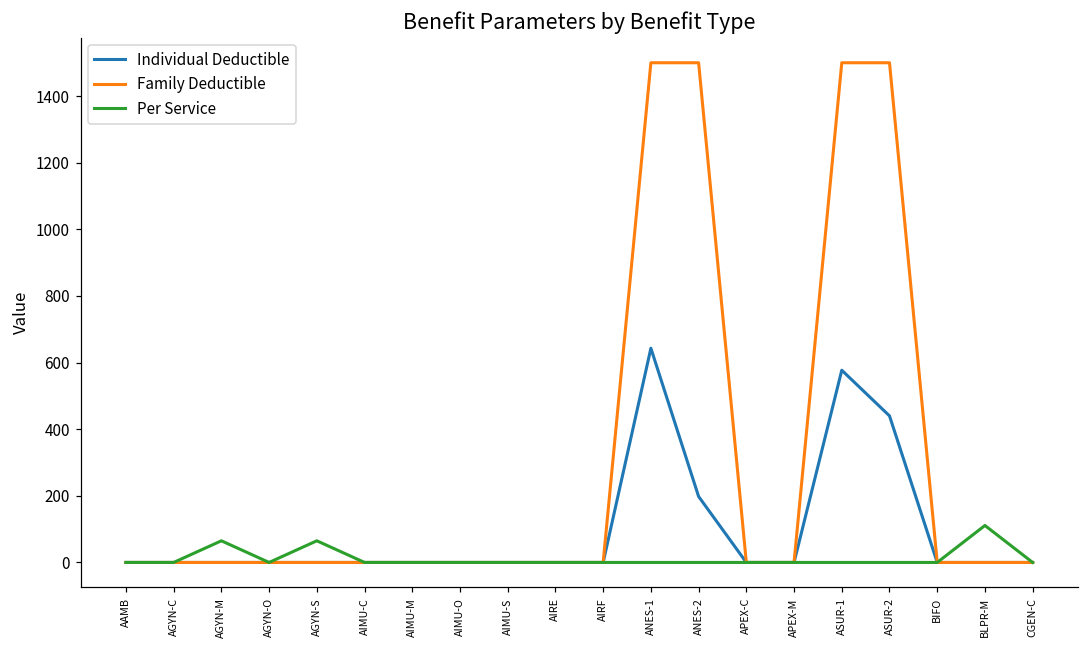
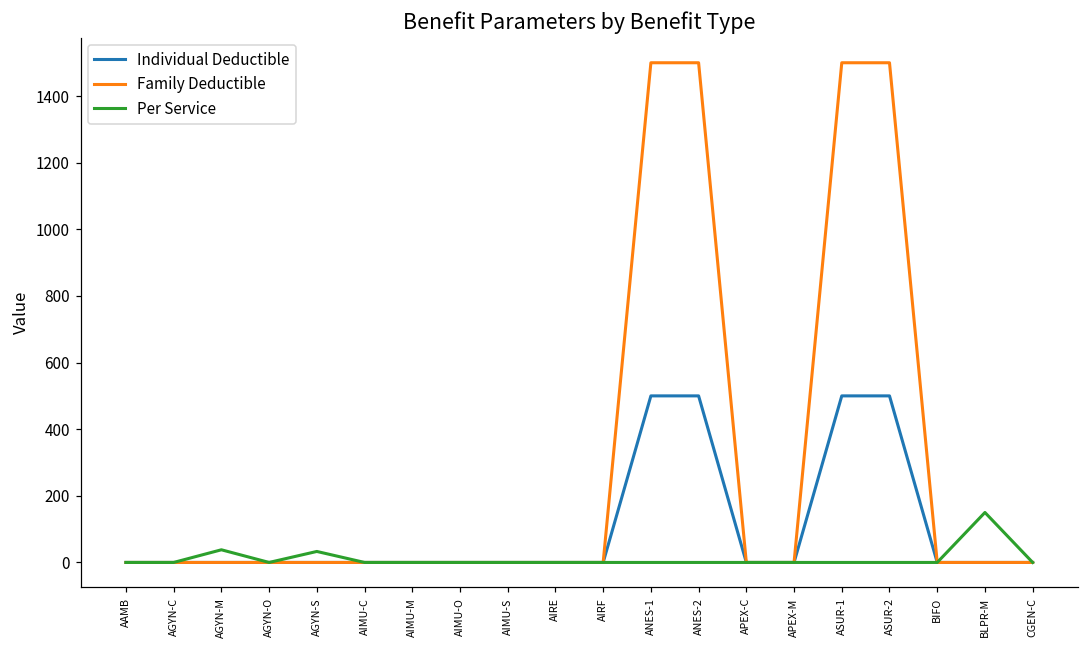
Per Service, AGYN-M: 70 -> 40
Per Service, AGYN-S: 70 -> 30
Individual Deductible, ANES-1: 640 -> 500
Individual Deductible, ANES-2: 200 -> 500
Individual Deductible, ASUR-1: 580 -> 500
Individual Deductible, ASUR-2: 440 -> 500
Per Service, BLPR-M: 110 -> 150
